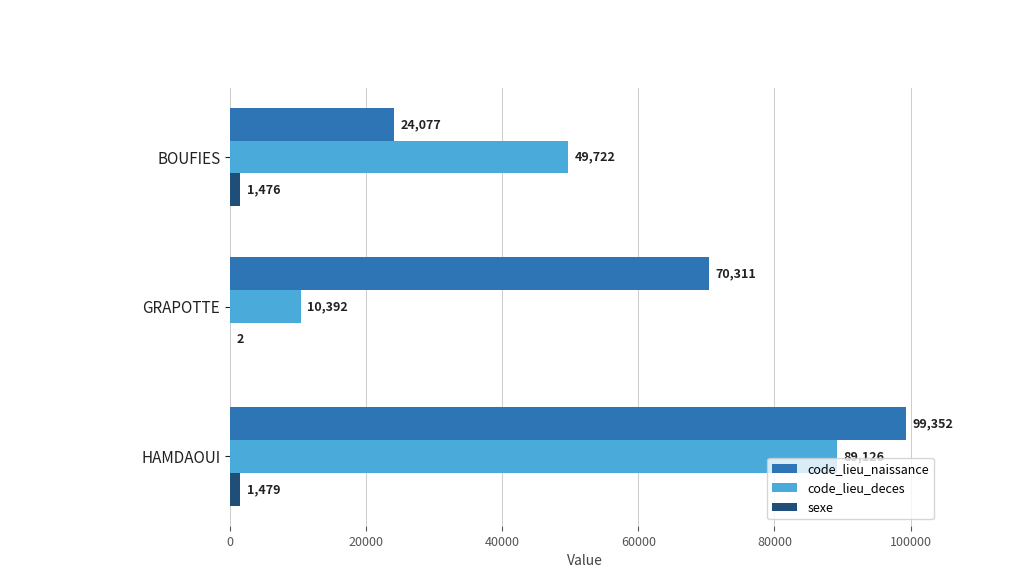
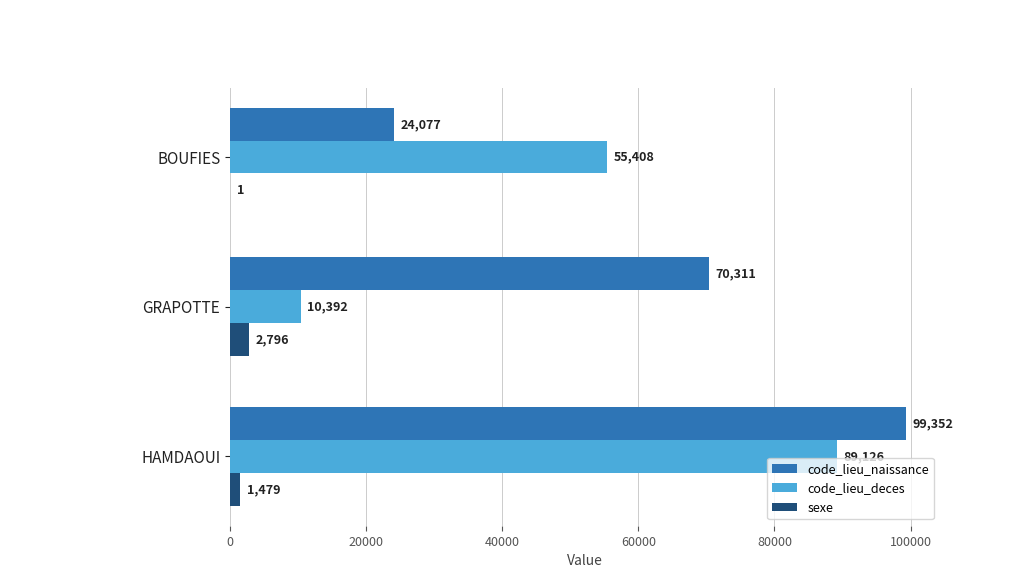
code_lieu_deces, BOUFIES: 49,722 -> 55,408
sexe, BOUFIES: 1,476 -> 1
sexe, GRAPOTTE: 2 -> 2,796
